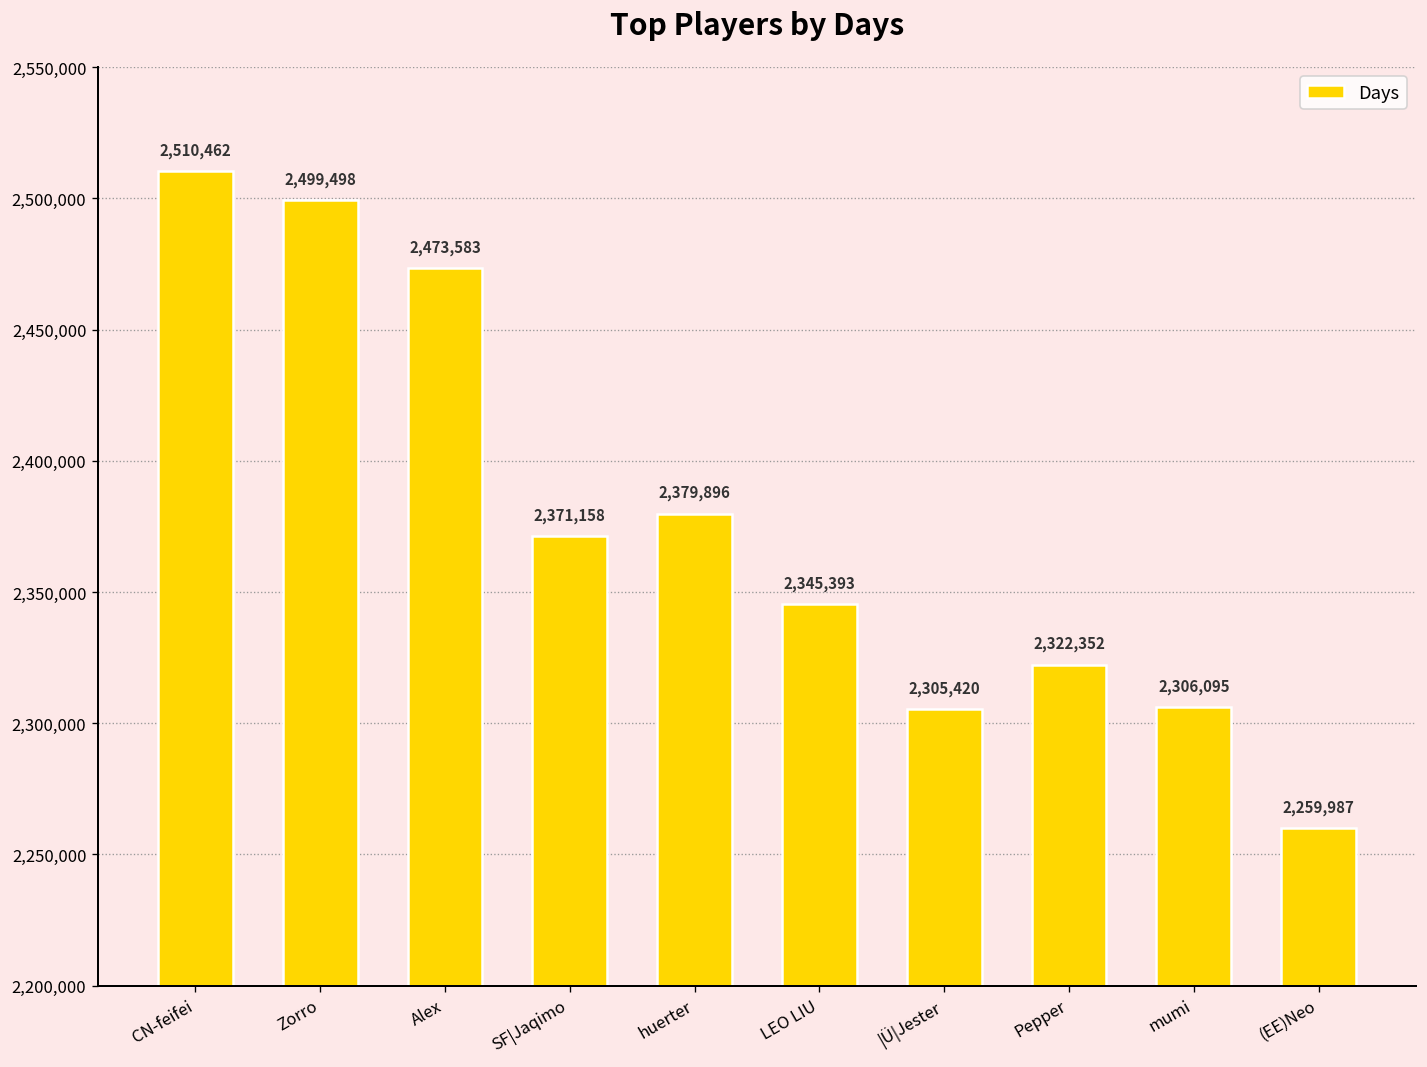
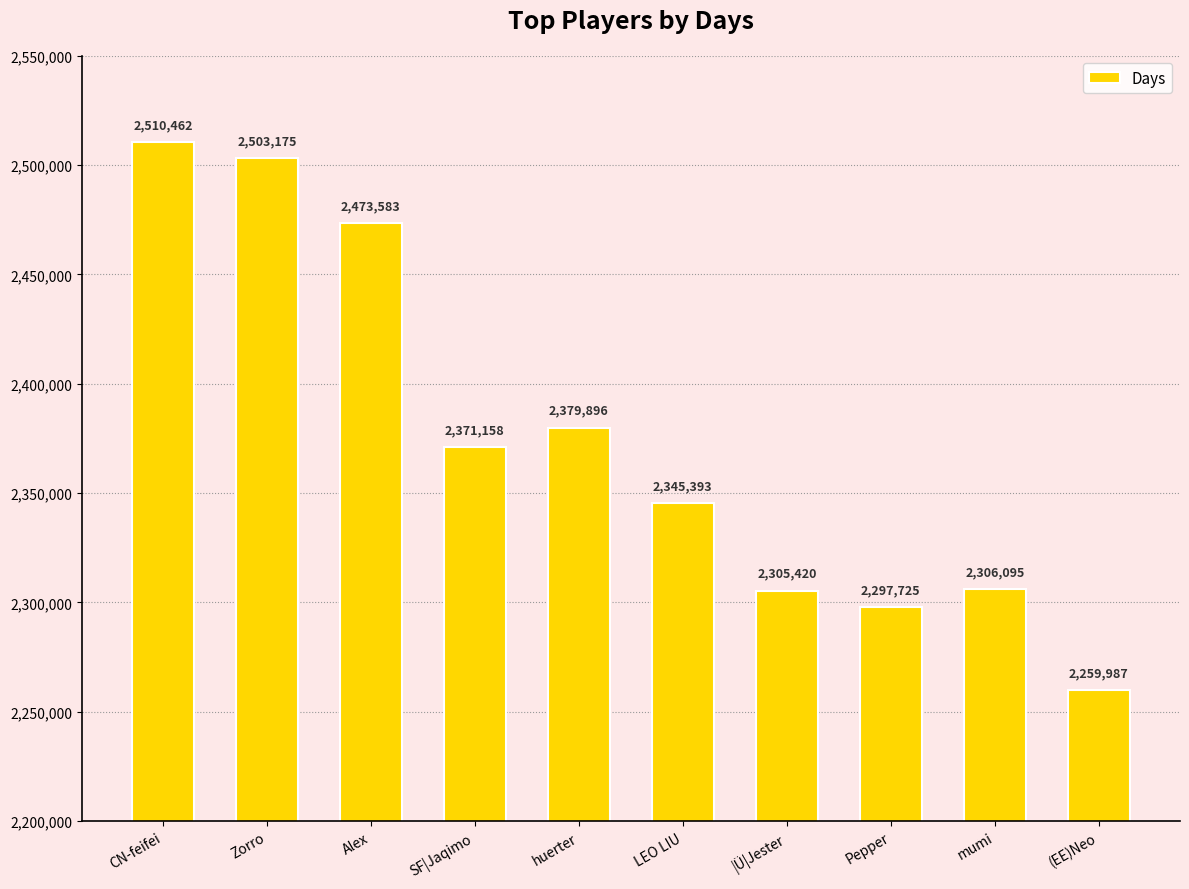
Zorro: 2,499,498 -> 2,503,175
Pepper: 2,322,352 -> 2,297,725
